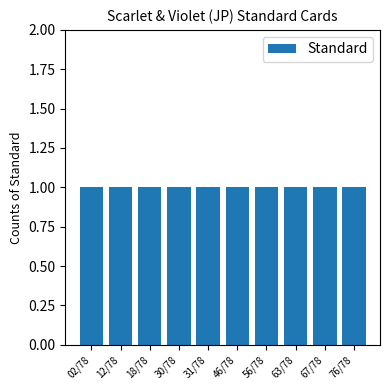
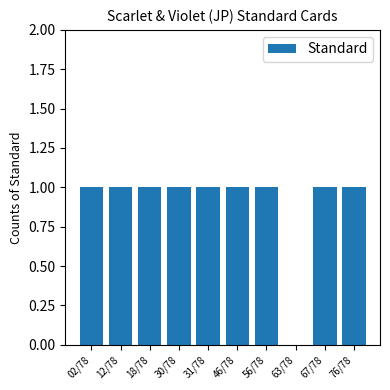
63/78: 1 -> 0
